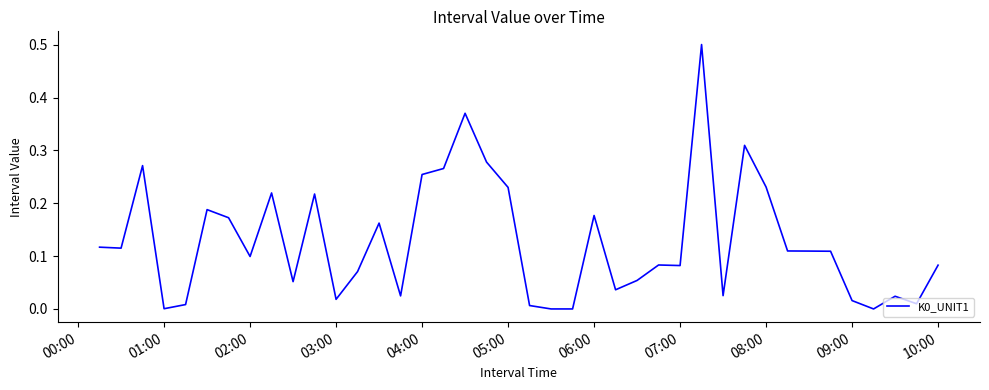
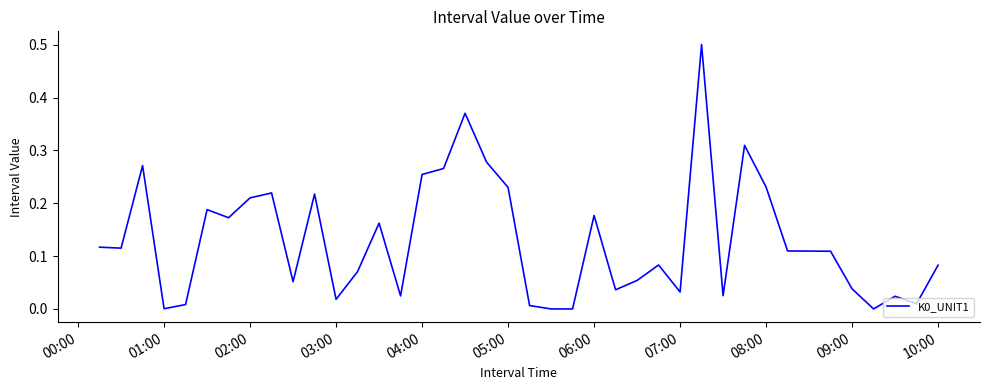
02:00: 0.10 -> 0.21
07:00: 0.08 -> 0.03
09:00: 0.02 -> 0.04
